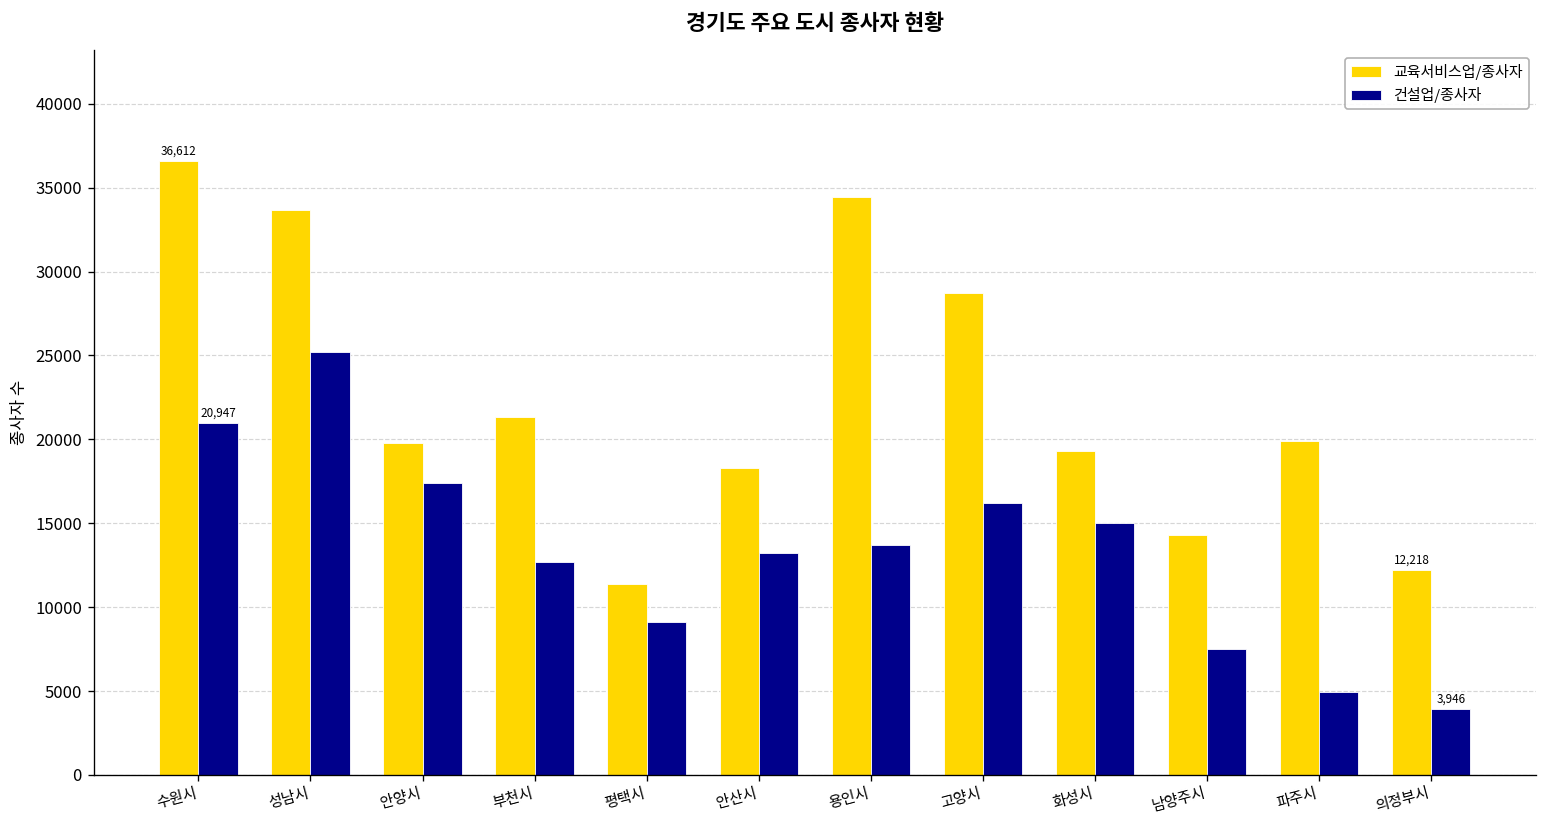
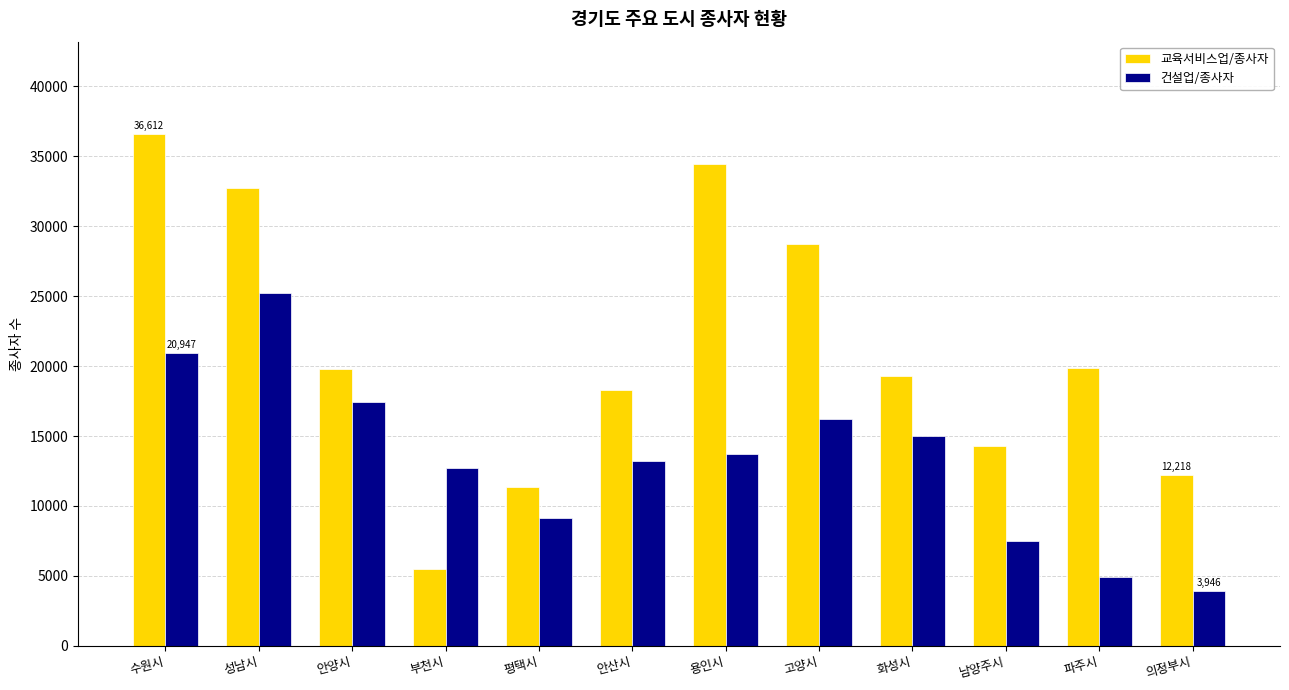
교육서비스업/종사자, 성남시: 33700 -> 32800
교육서비스업/종사자, 부천시: 21400 -> 5500
